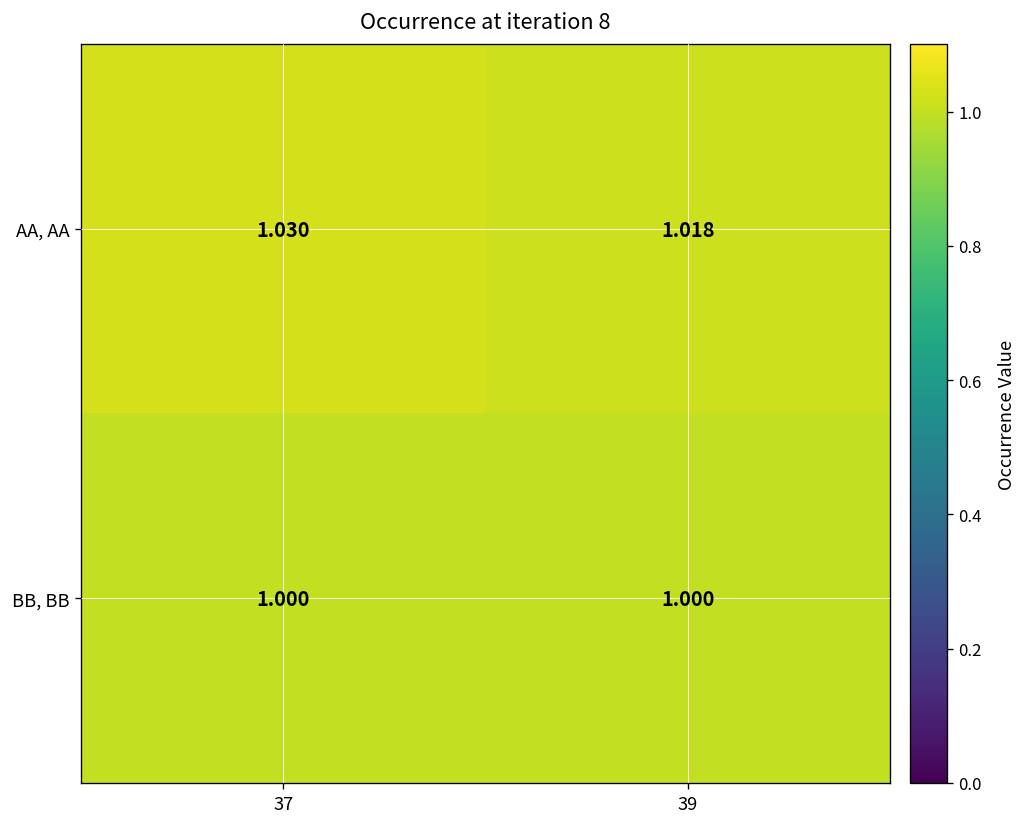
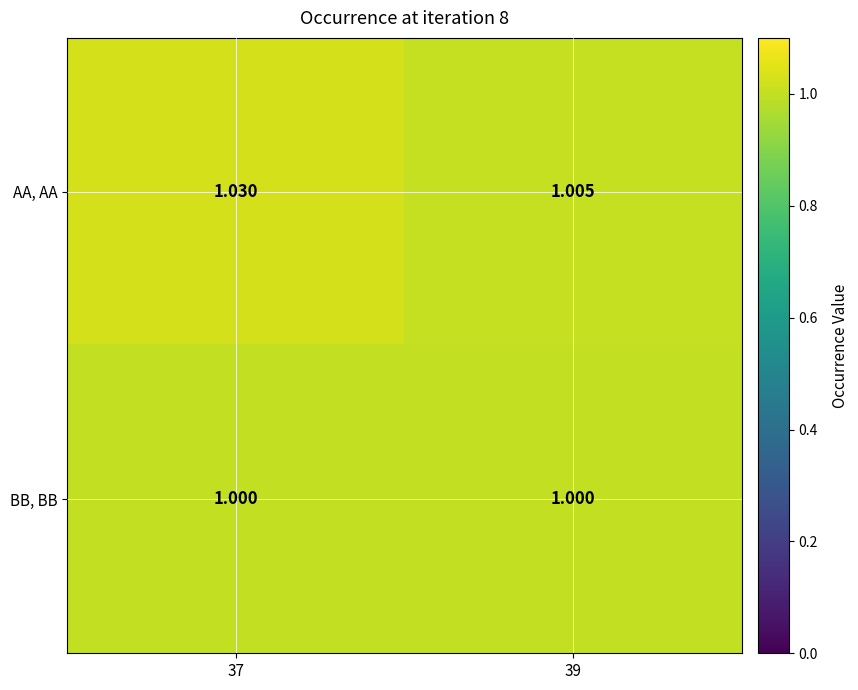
AA, AA, 39: 1.018 -> 1.005
